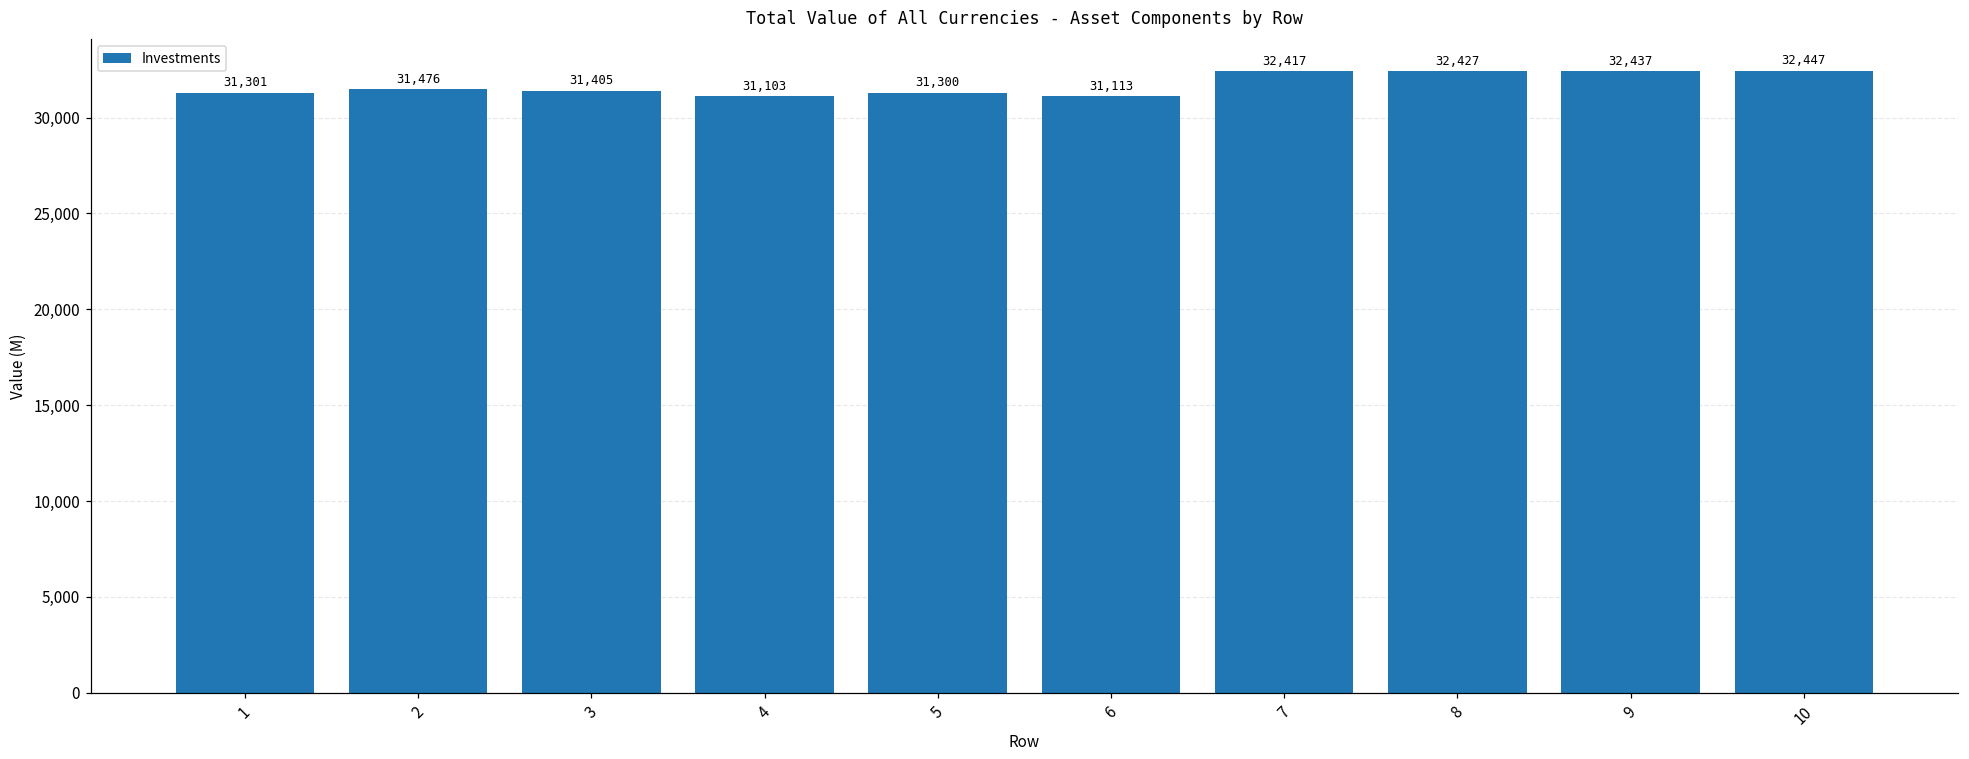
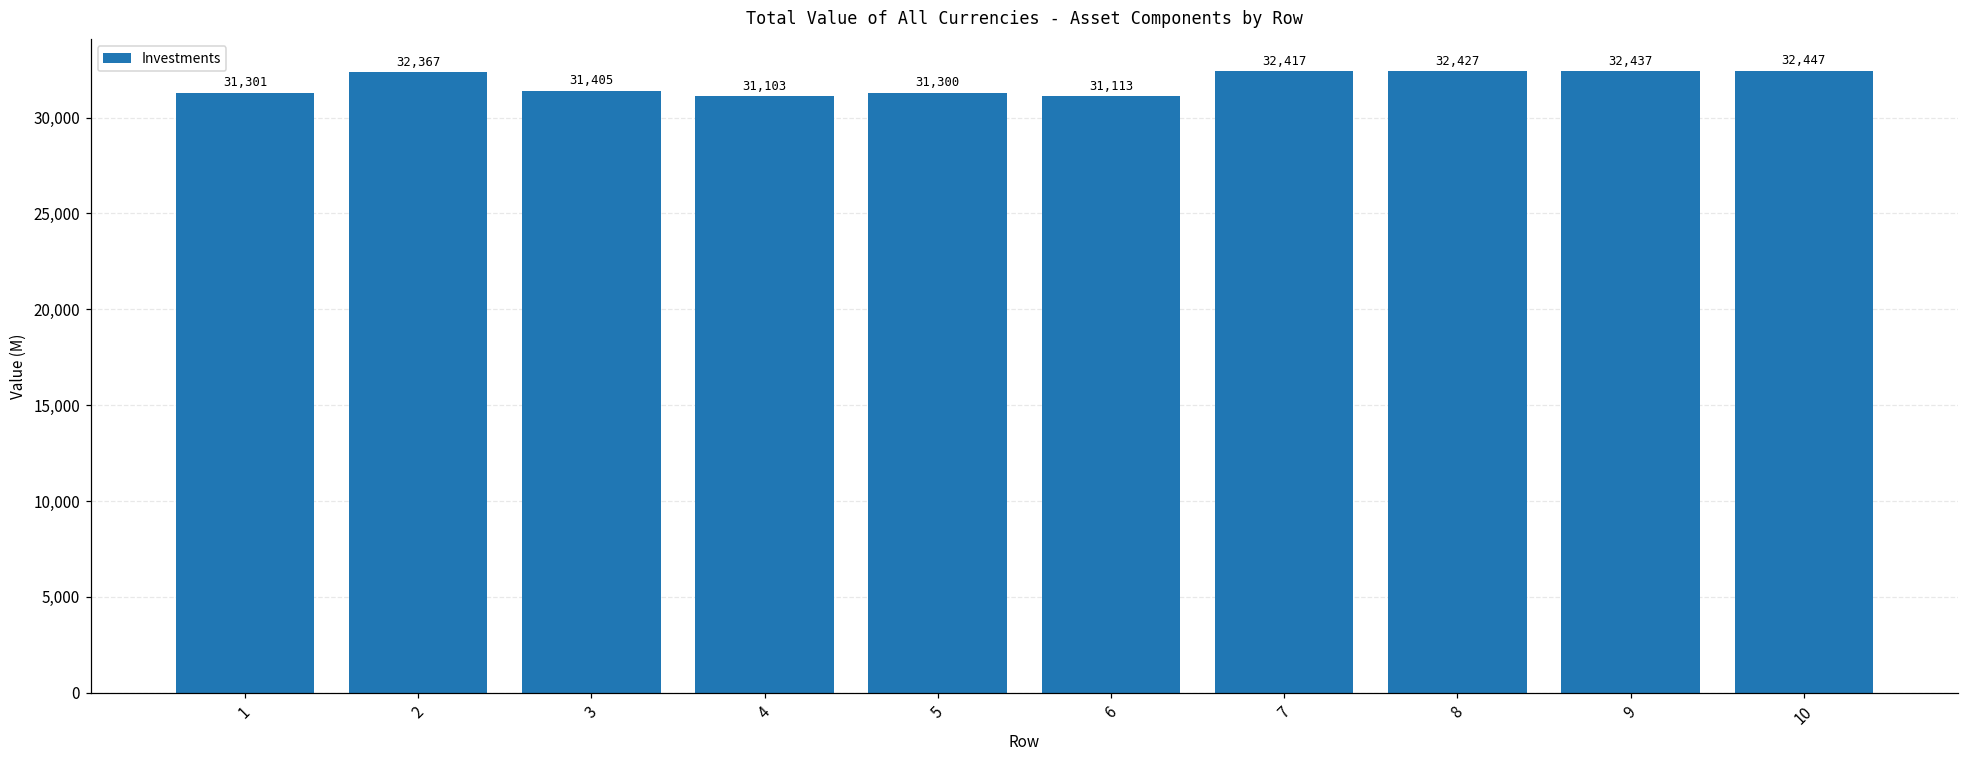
2: 31,476 -> 32,367
